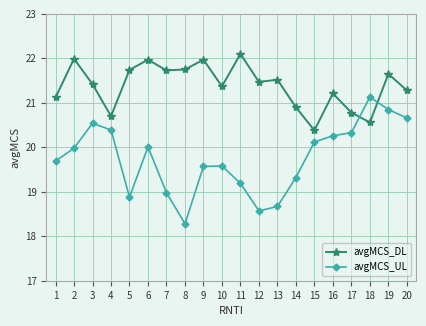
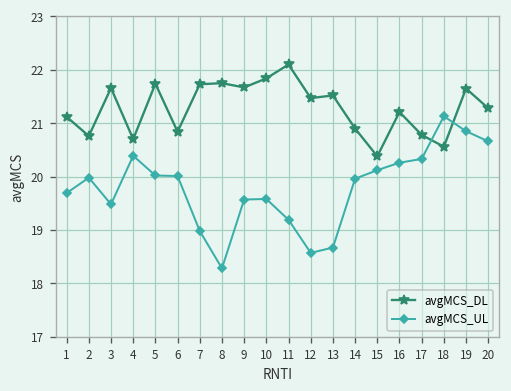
avgMCS_DL, 2: 22.0 -> 20.8
avgMCS_DL, 3: 21.4 -> 21.7
avgMCS_UL, 3: 20.5 -> 19.5
avgMCS_UL, 5: 18.9 -> 20.0
avgMCS_DL, 6: 22.0 -> 20.8
avgMCS_DL, 9: 22.0 -> 21.7
avgMCS_DL, 10: 21.4 -> 21.8
avgMCS_UL, 14: 19.3 -> 20.0
